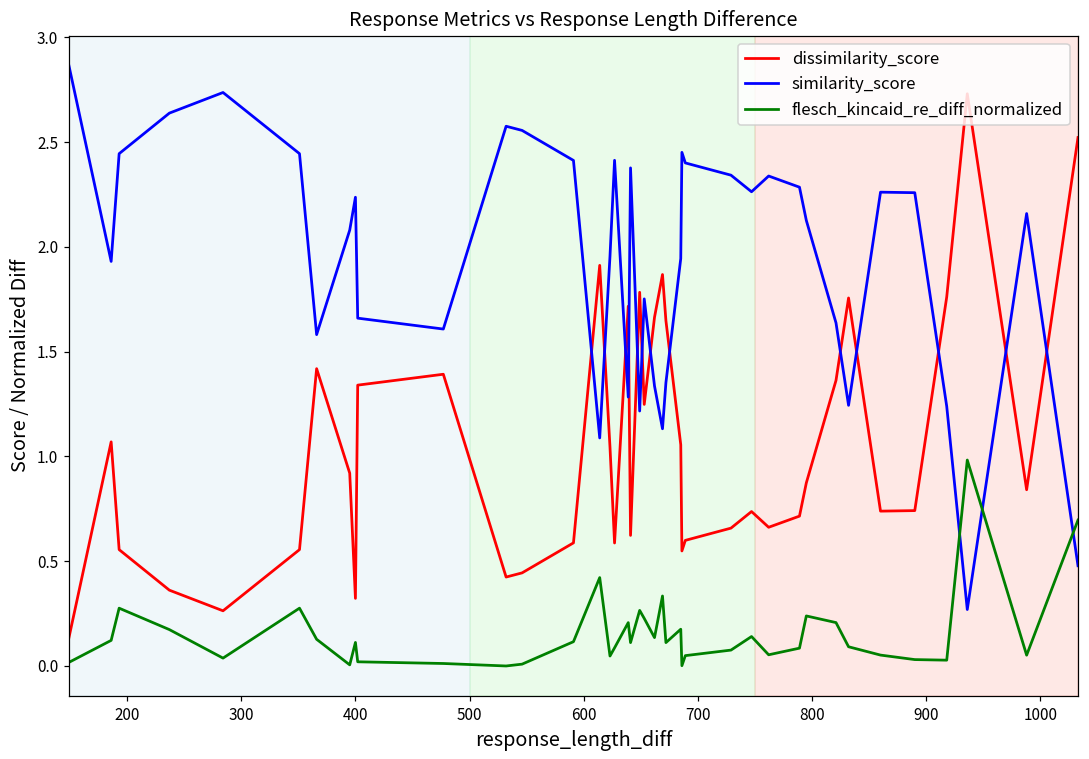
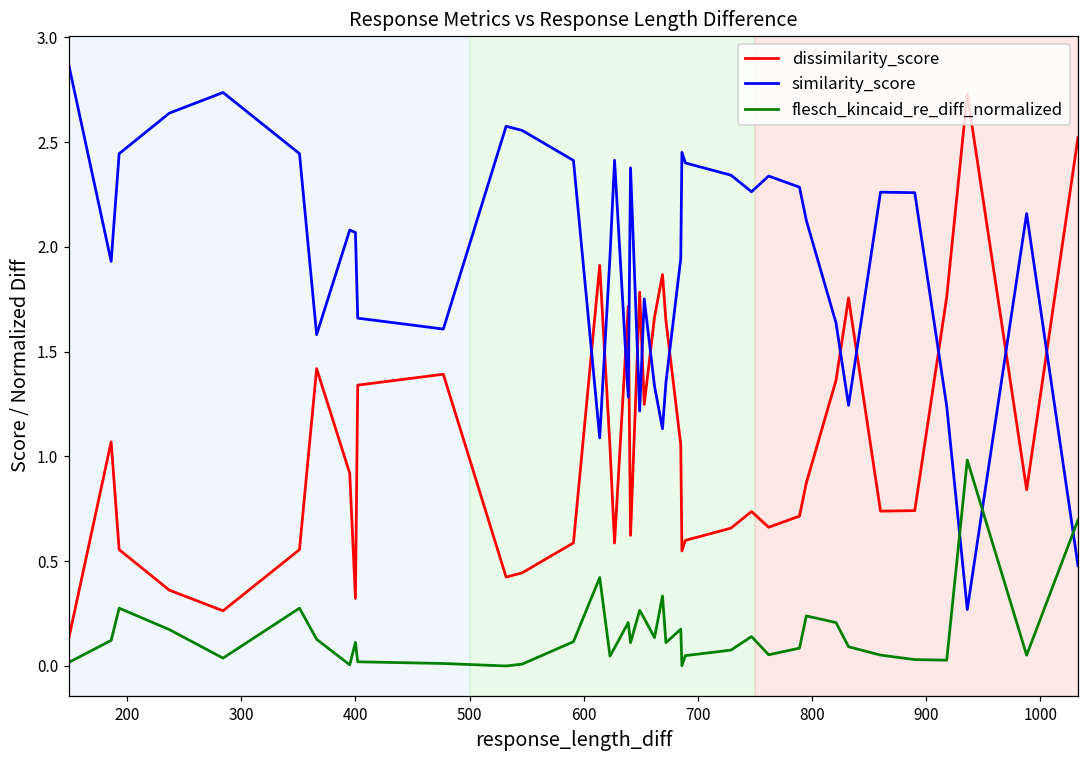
similarity_score, 400: 2.24 -> 2.07
